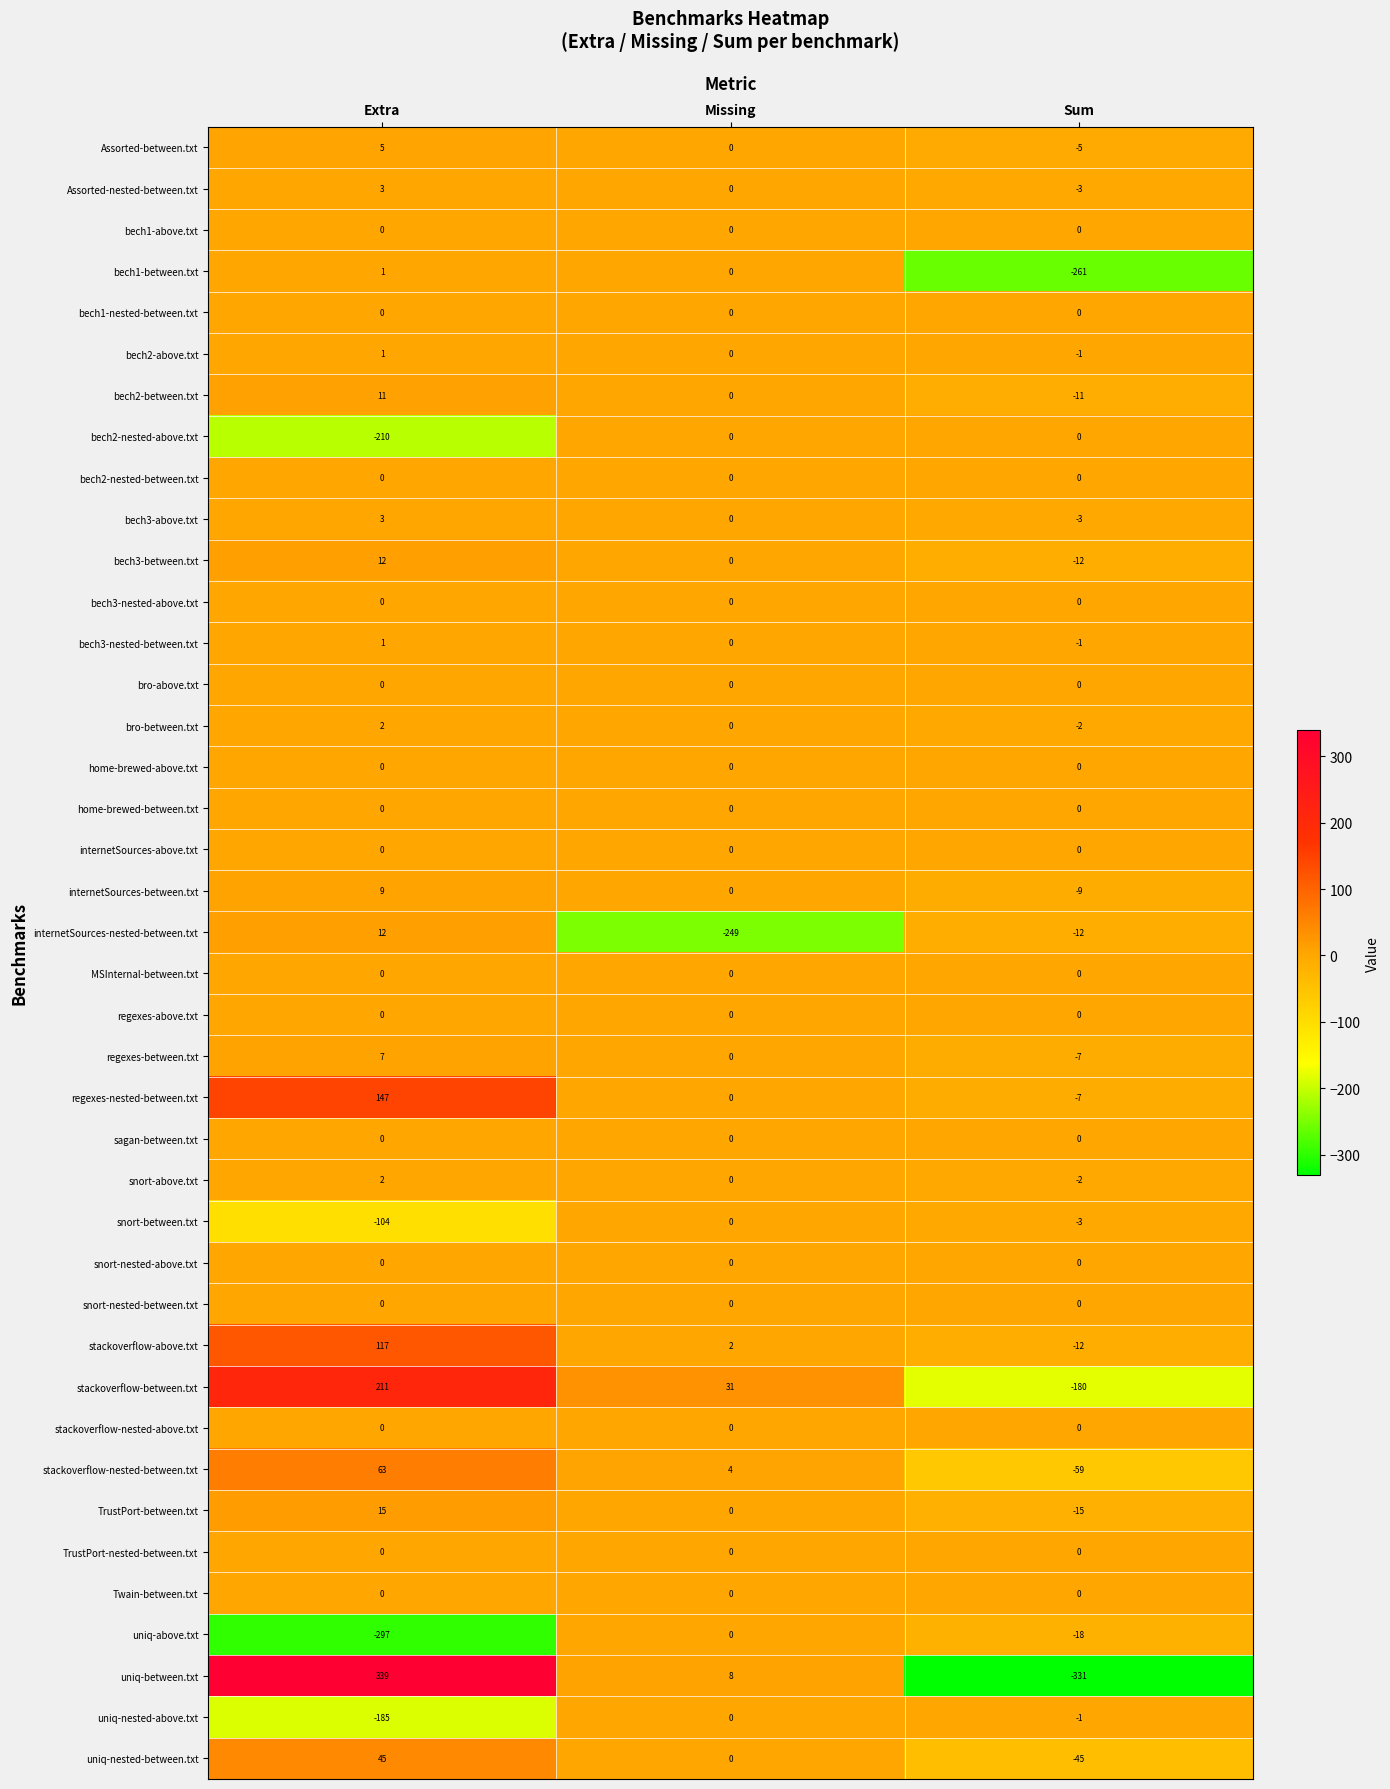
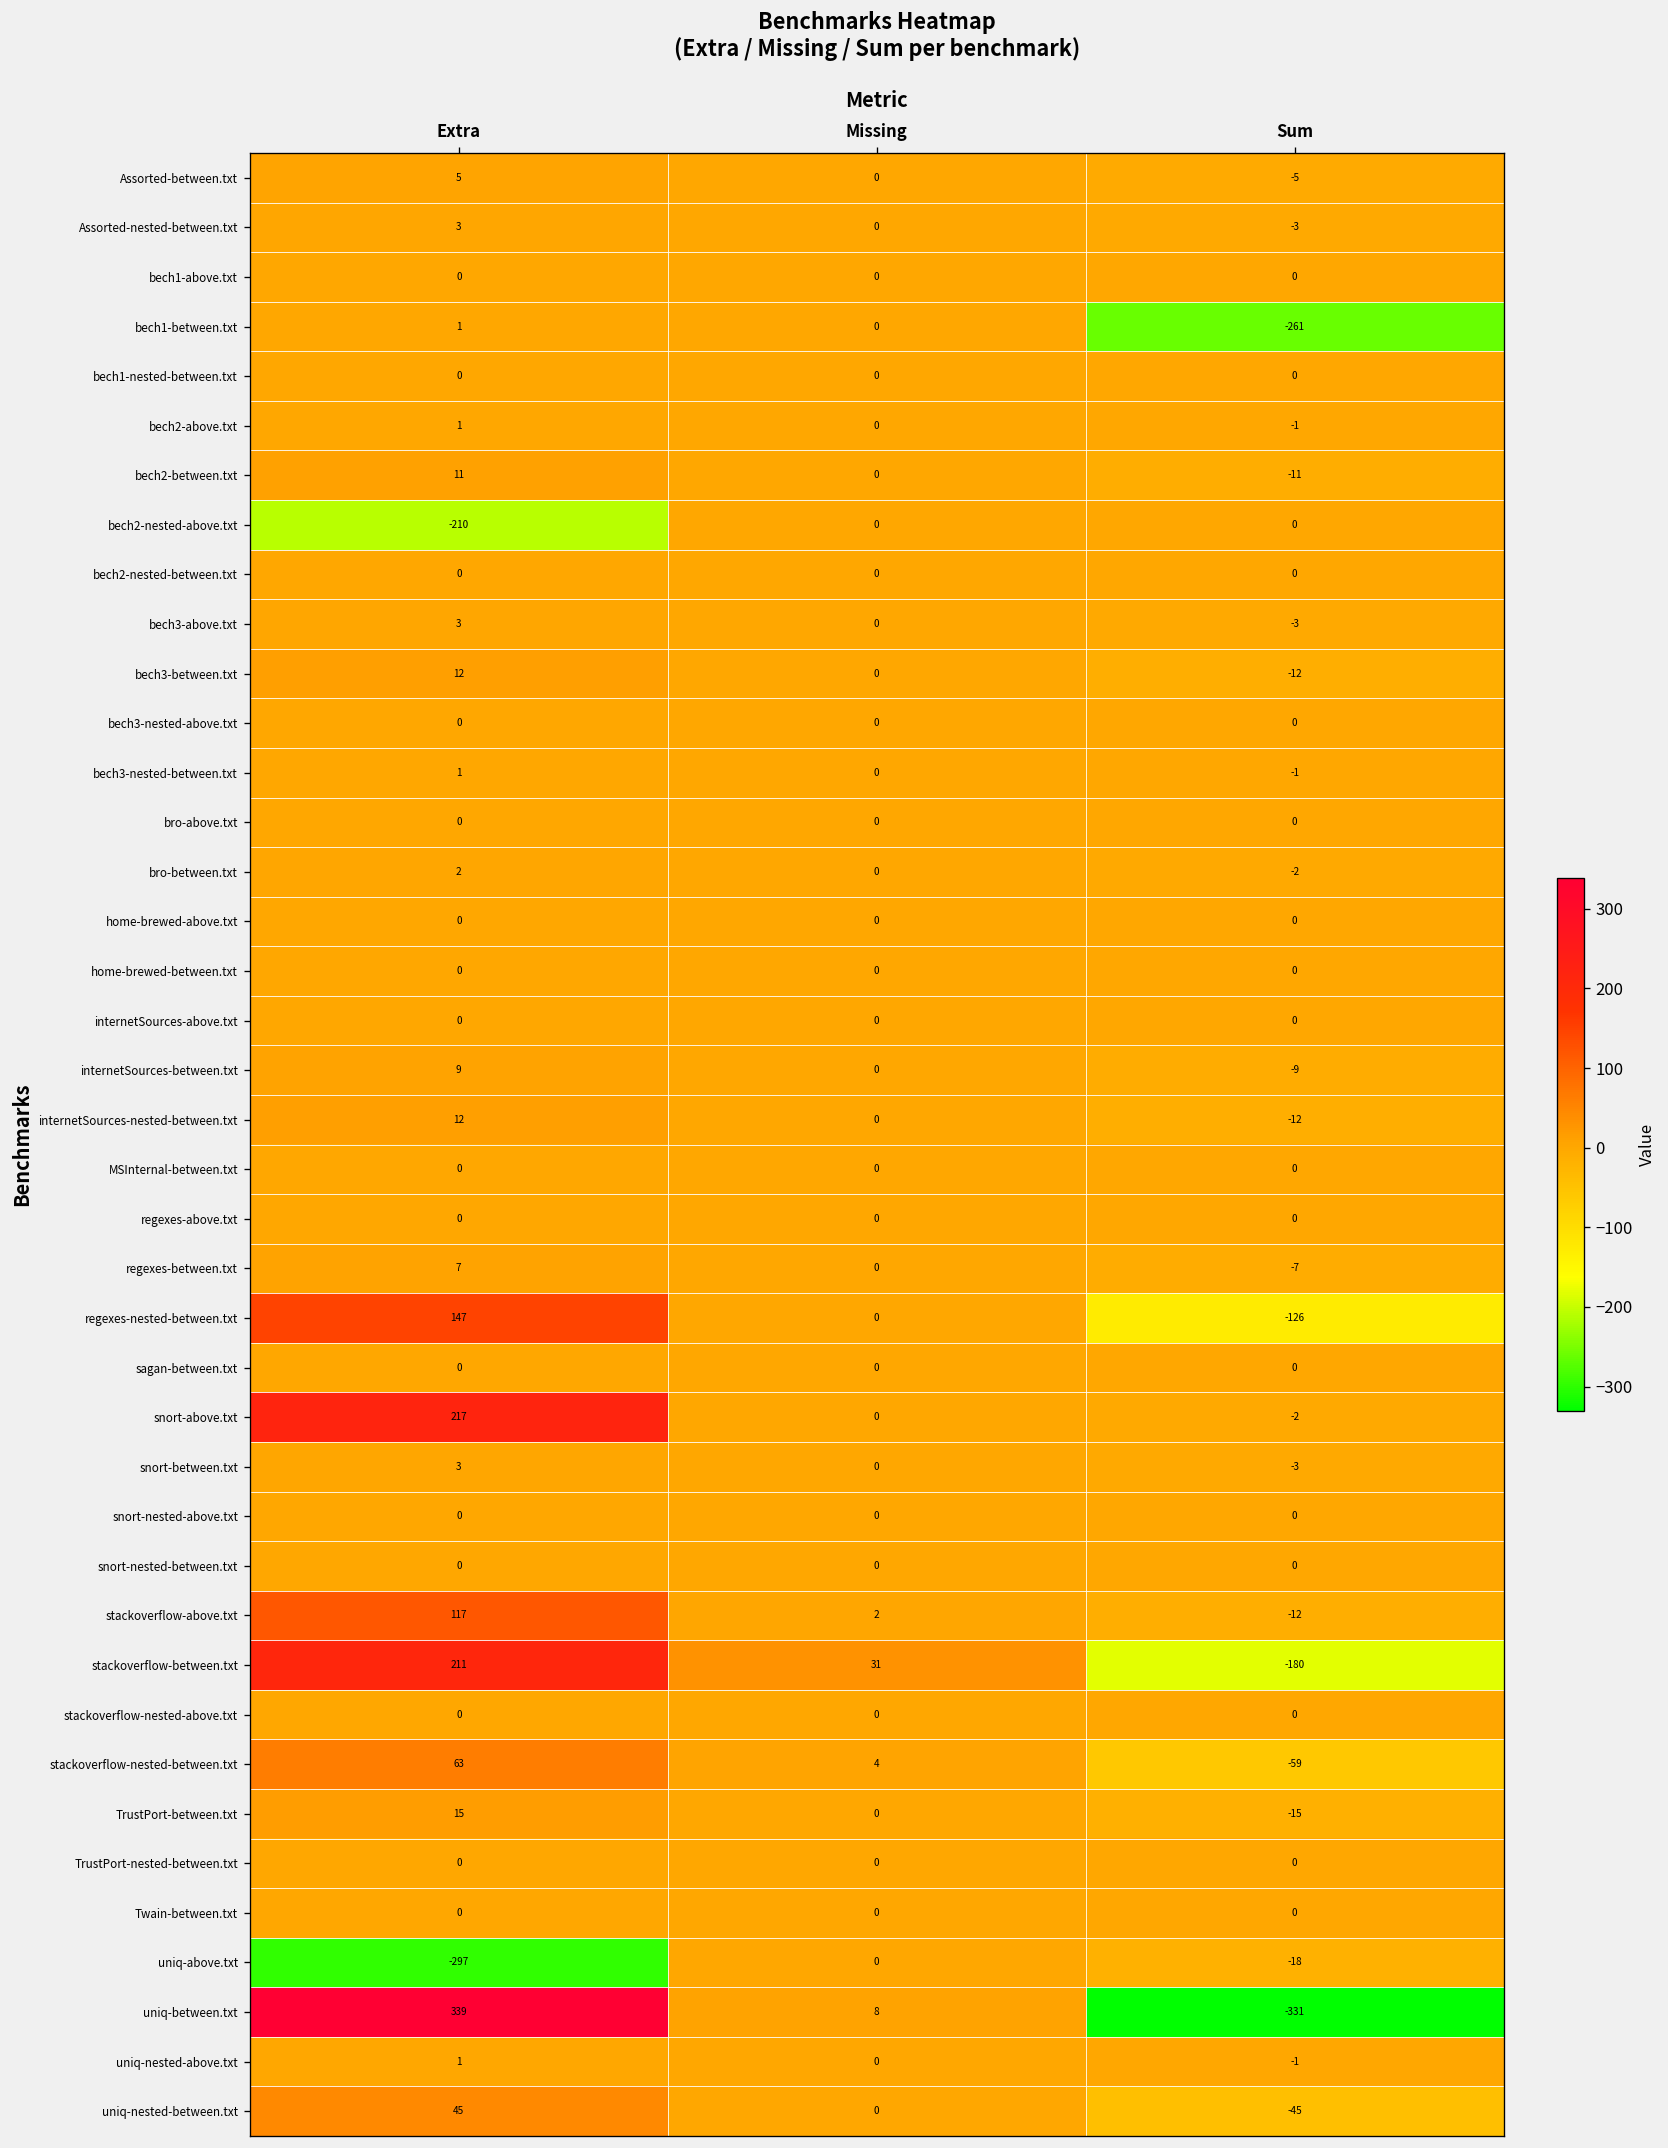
internetSources-nested-between.txt, Missing: -249 -> 0
regexes-nested-between.txt, Sum: -7 -> -126
snort-above.txt, Extra: 2 -> 217
snort-between.txt, Extra: -104 -> 3
uniq-nested-above.txt, Extra: -185 -> 1
